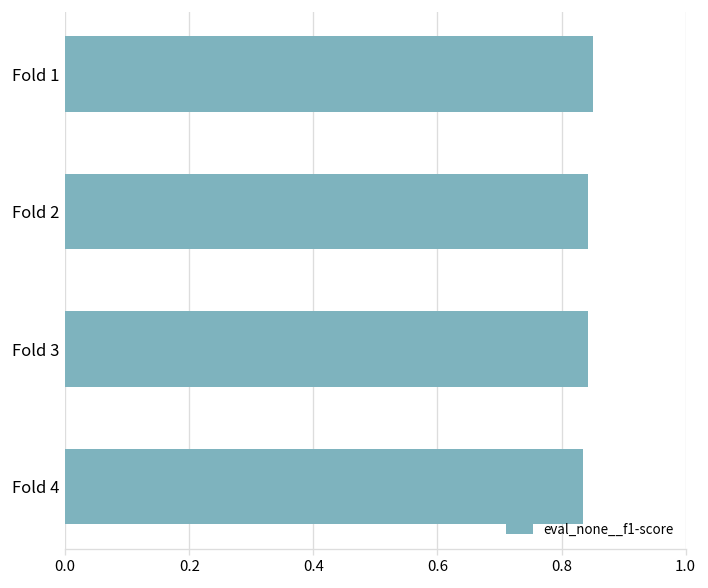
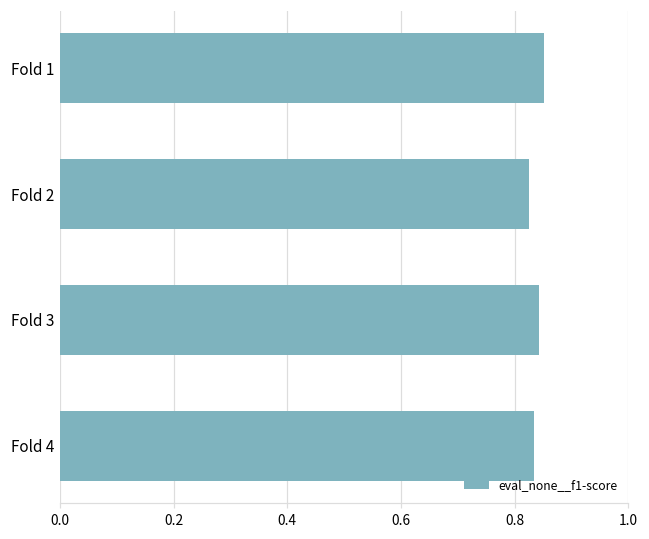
Fold 2: 0.84 -> 0.83
